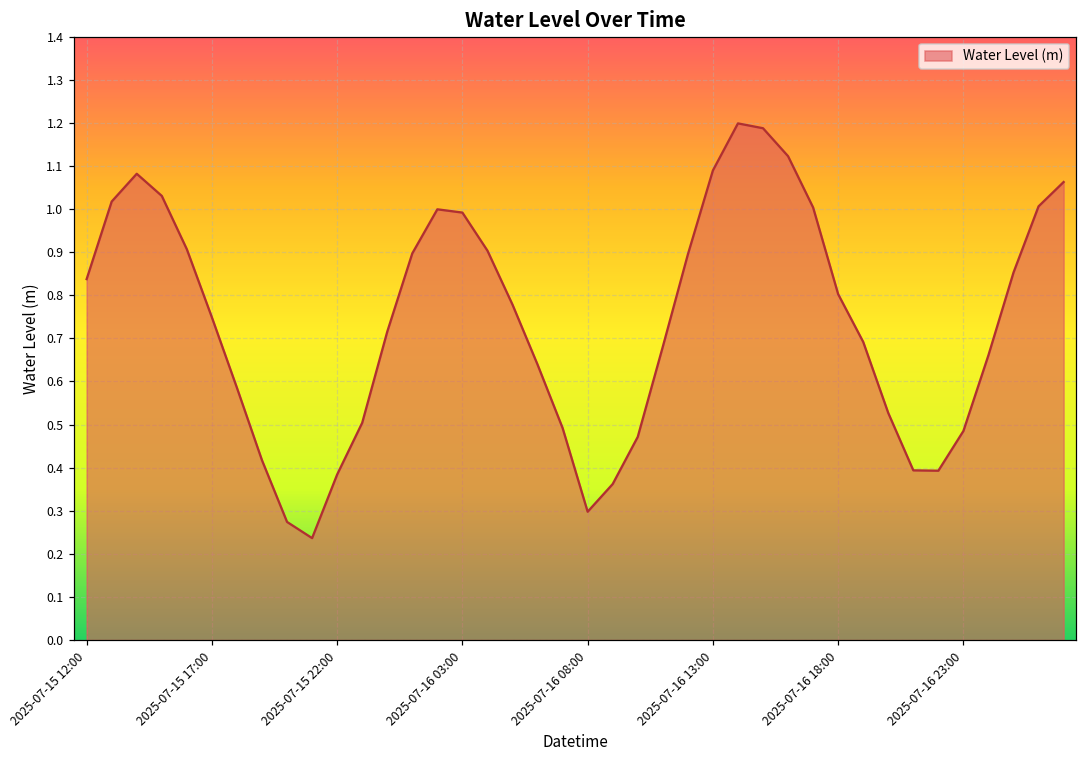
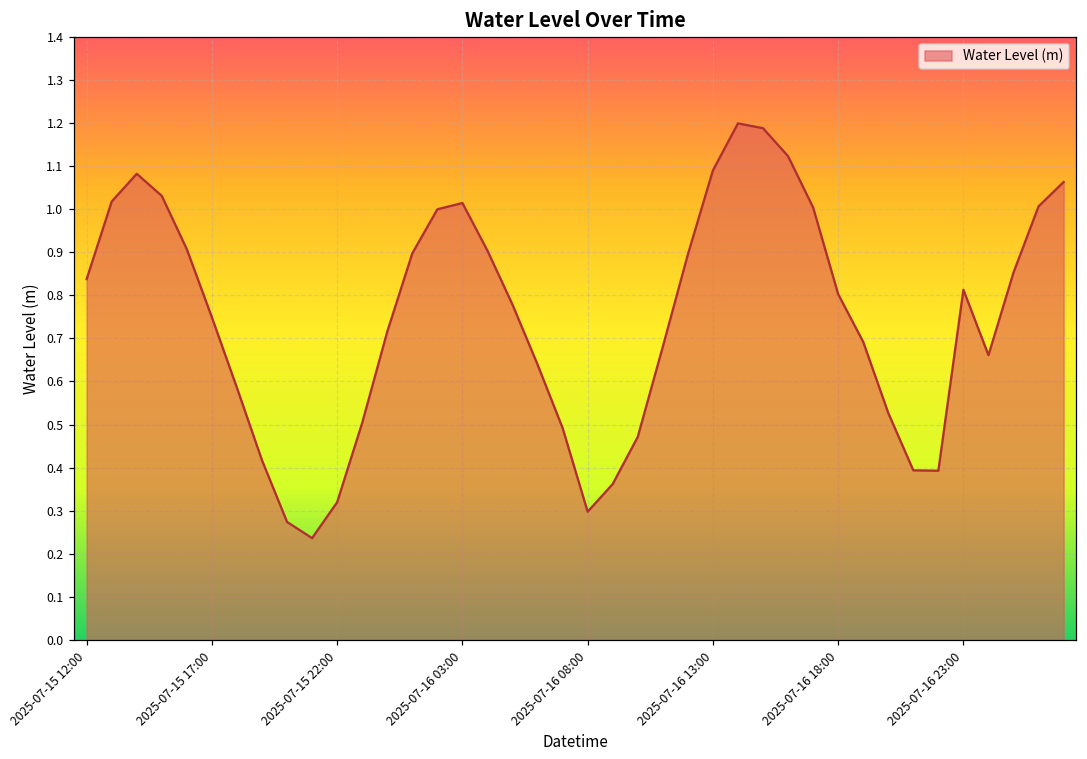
2025-07-15 22:00: 0.38 -> 0.32
2025-07-16 03:00: 0.99 -> 1.01
2025-07-16 23:00: 0.49 -> 0.81
